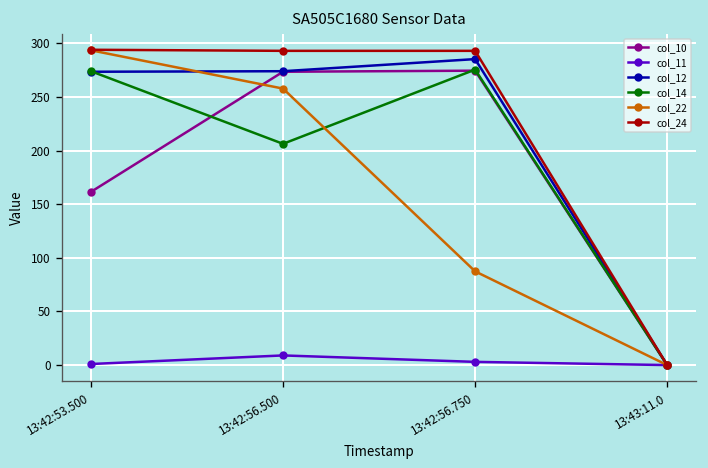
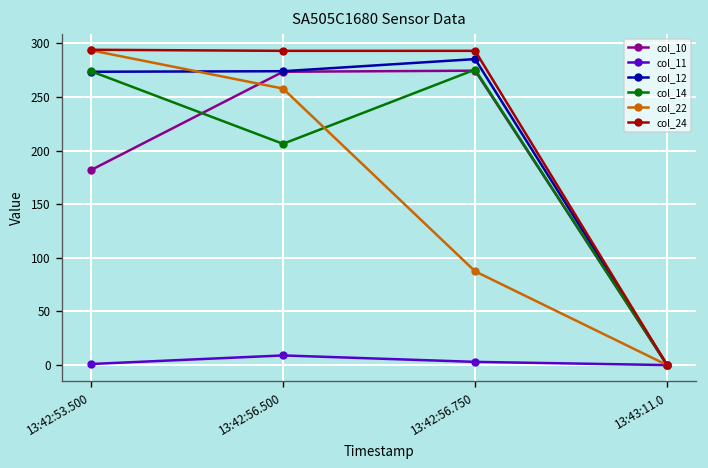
col_10, 13:42:53.500: 160 -> 180
